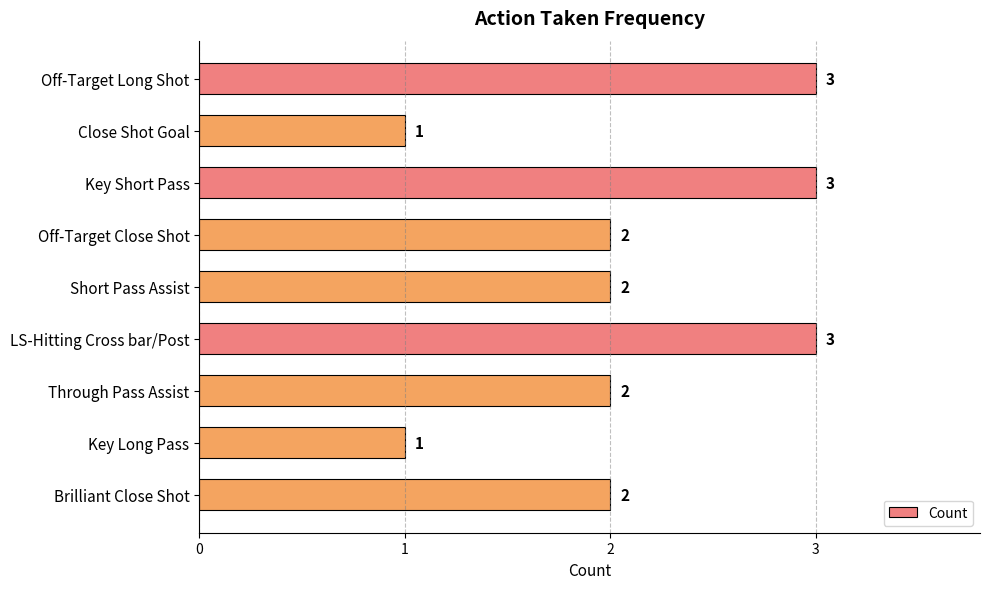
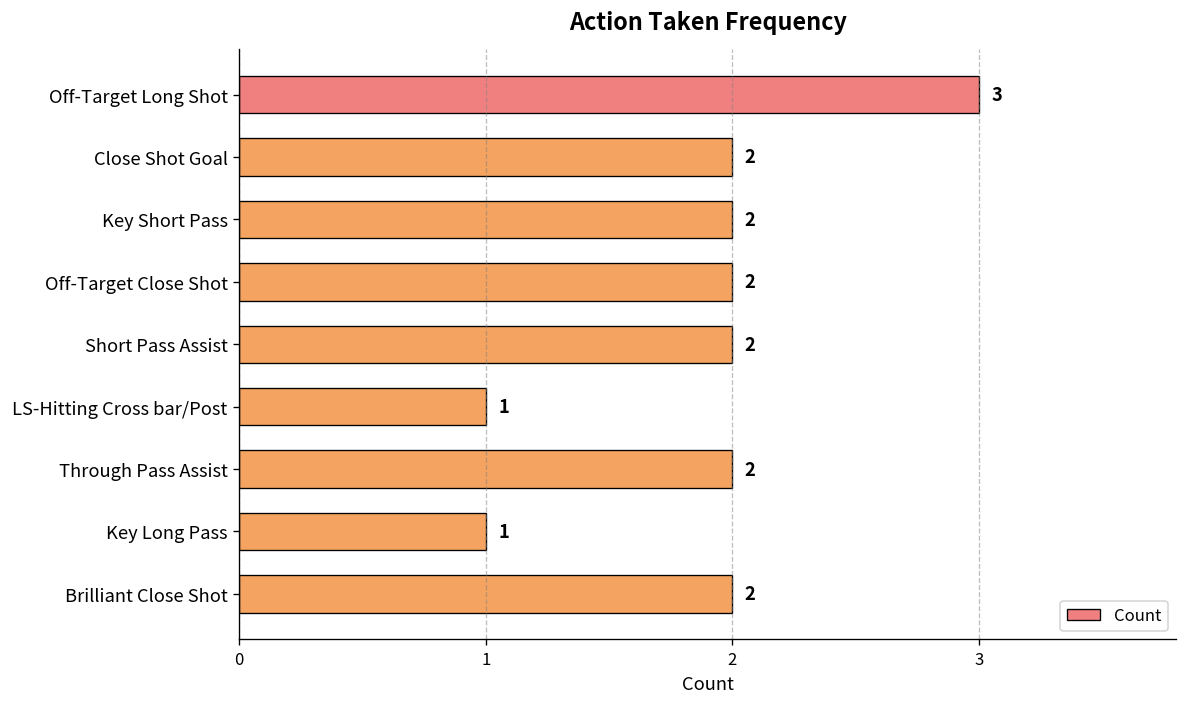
Close Shot Goal: 1 -> 2
Key Short Pass: 3 -> 2
LS-Hitting Cross bar/Post: 3 -> 1
